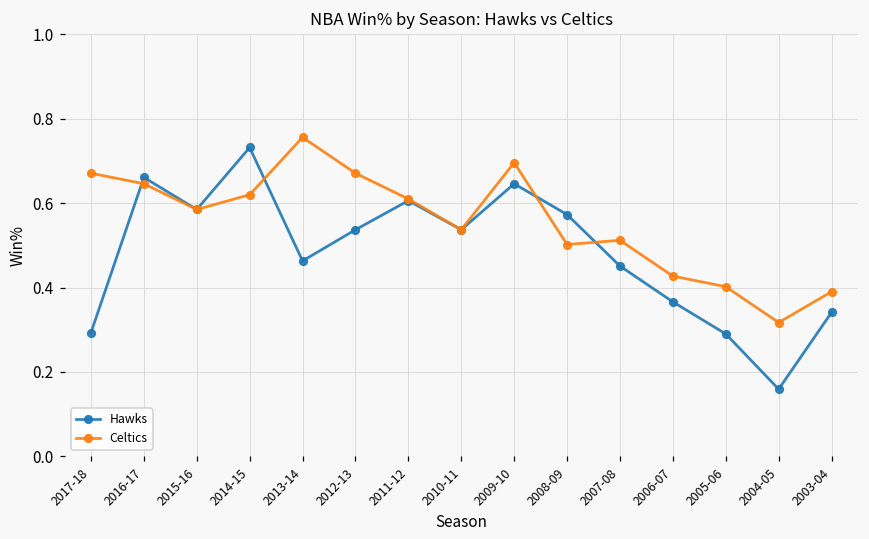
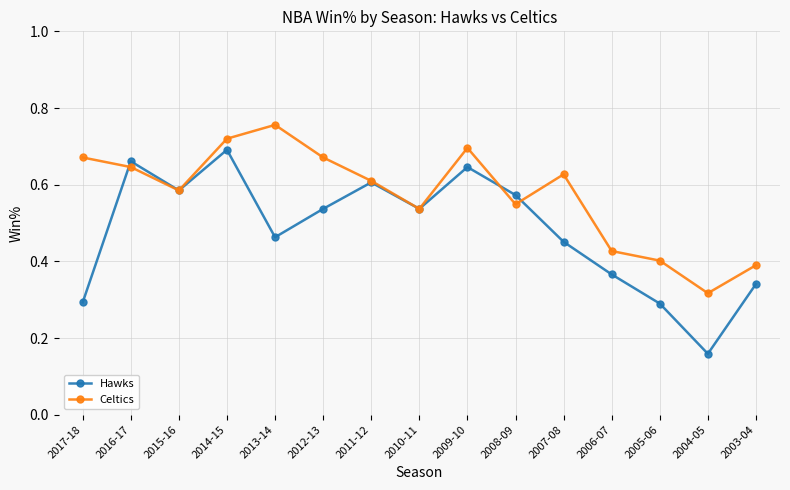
Hawks, 2014-15: 0.73 -> 0.69
Celtics, 2014-15: 0.62 -> 0.72
Celtics, 2008-09: 0.50 -> 0.55
Celtics, 2007-08: 0.51 -> 0.63
